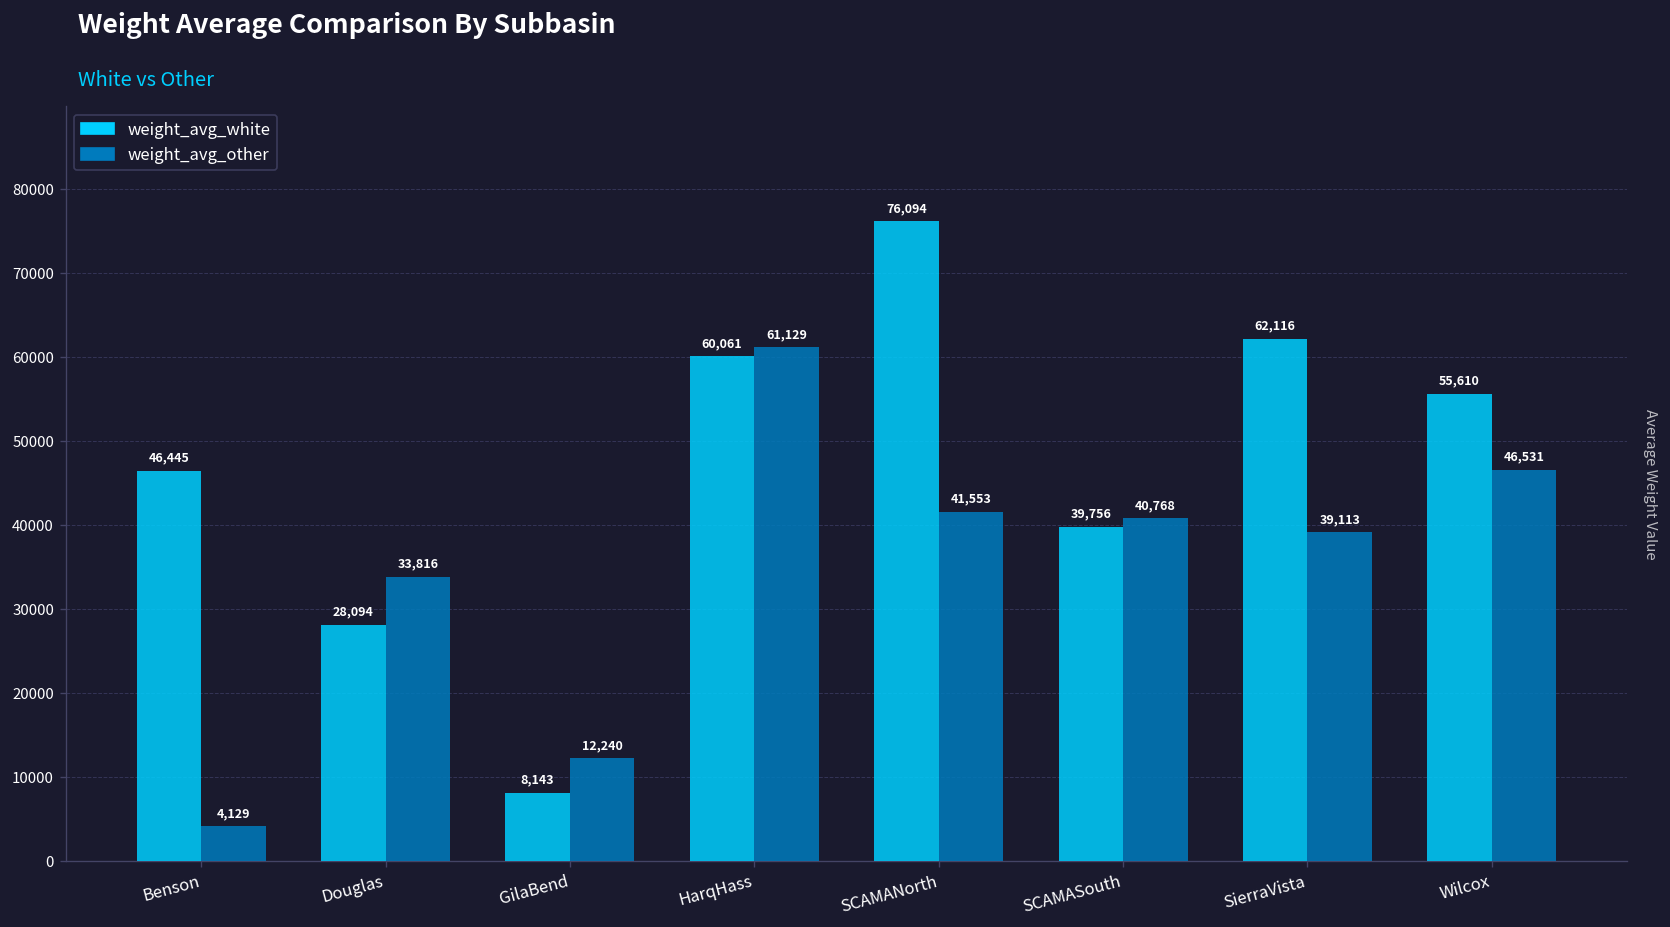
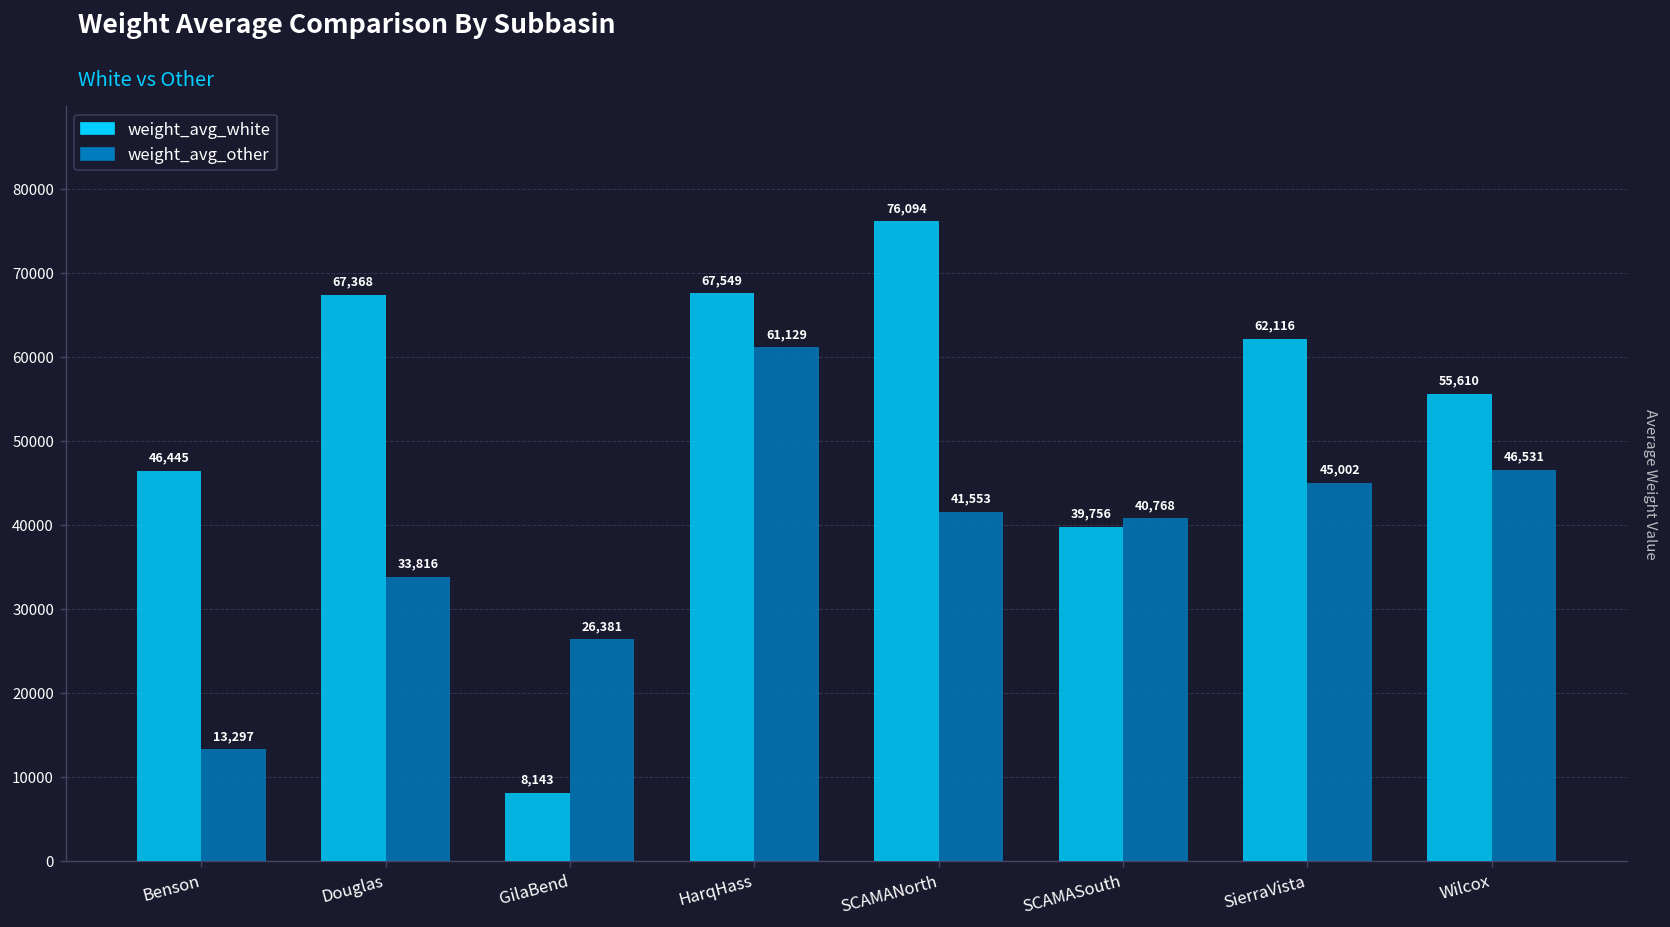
weight_avg_other, Benson: 4,129 -> 13,297
weight_avg_white, Douglas: 28,094 -> 67,368
weight_avg_other, GilaBend: 12,240 -> 26,381
weight_avg_white, HarqHass: 60,061 -> 67,549
weight_avg_other, SierraVista: 39,113 -> 45,002
